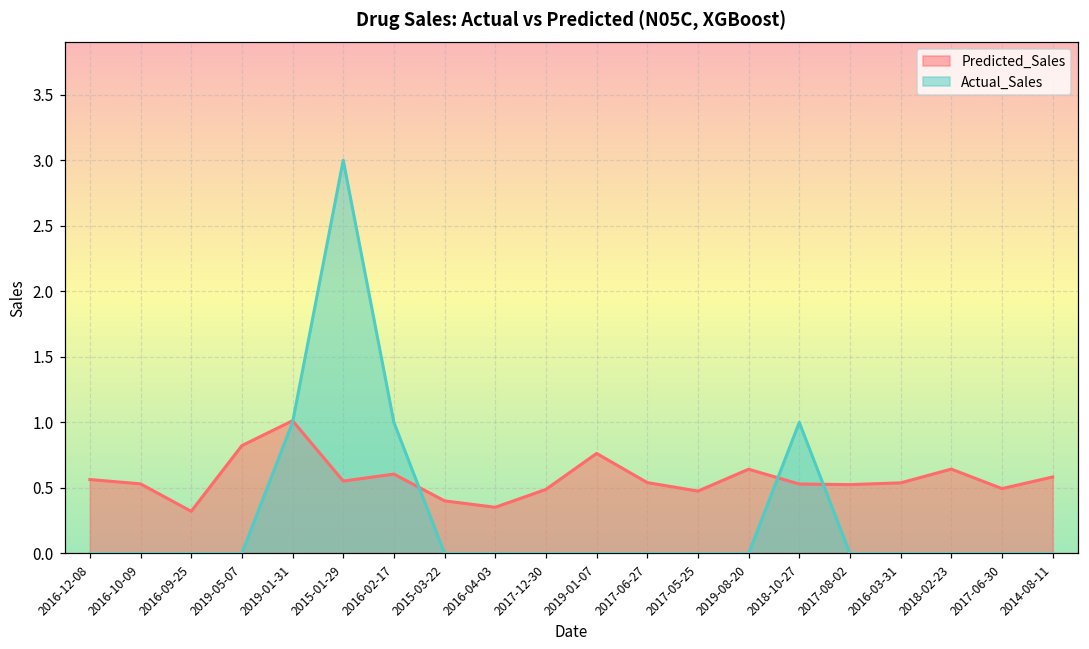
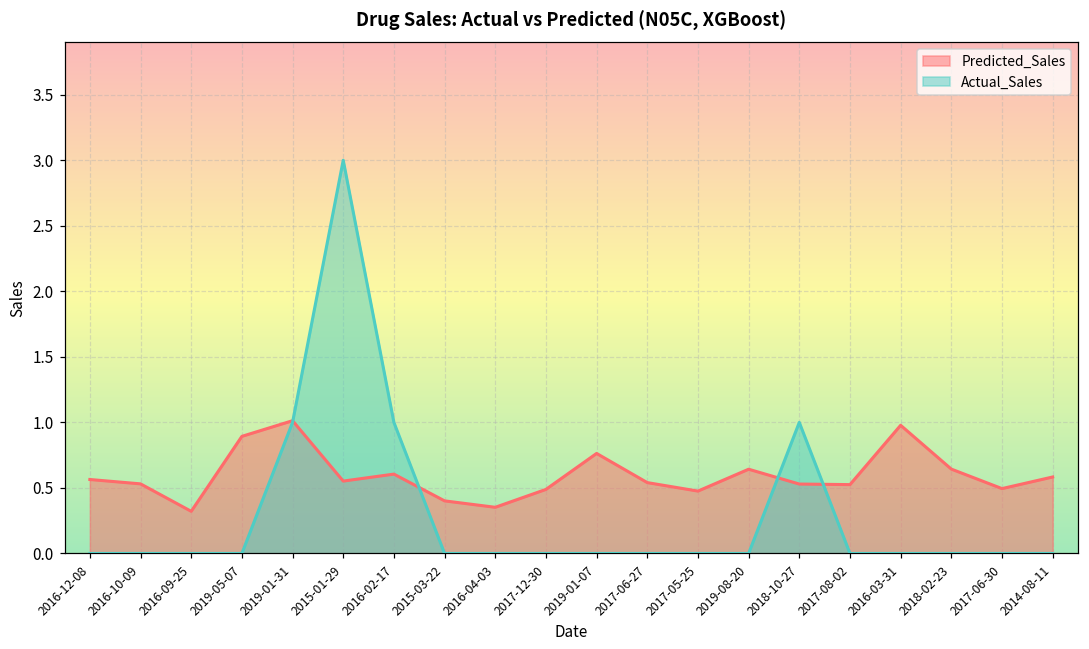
Predicted_Sales, 2019-05-07: 0.82 -> 0.89
Predicted_Sales, 2016-03-31: 0.54 -> 0.98
